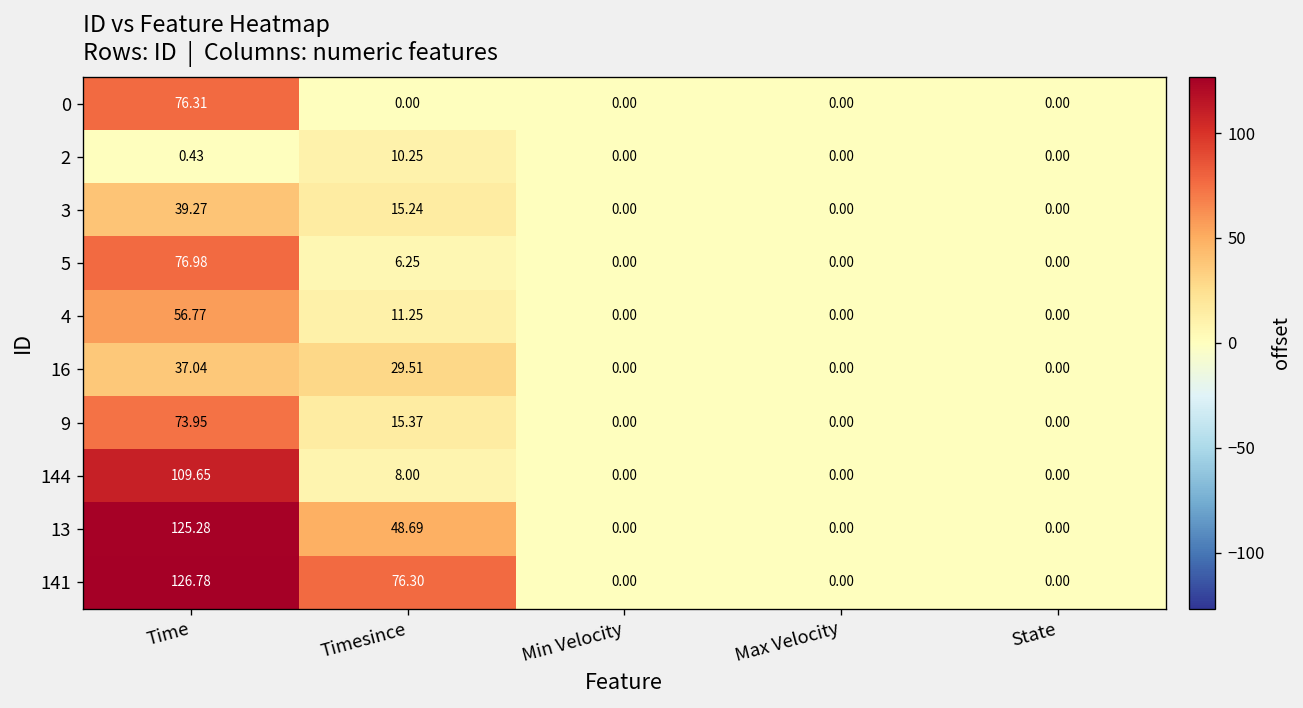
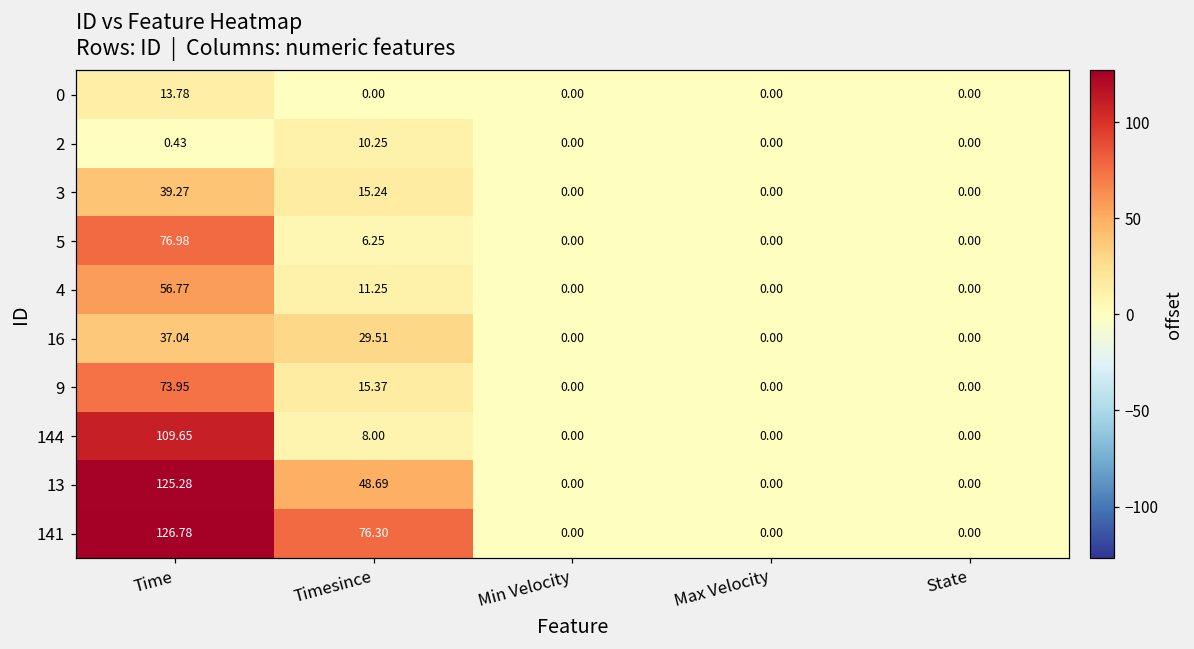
0, Time: 76.31 -> 13.78
